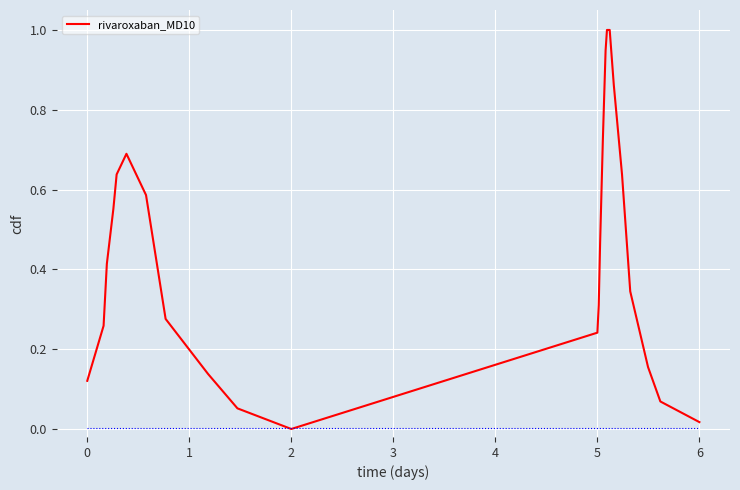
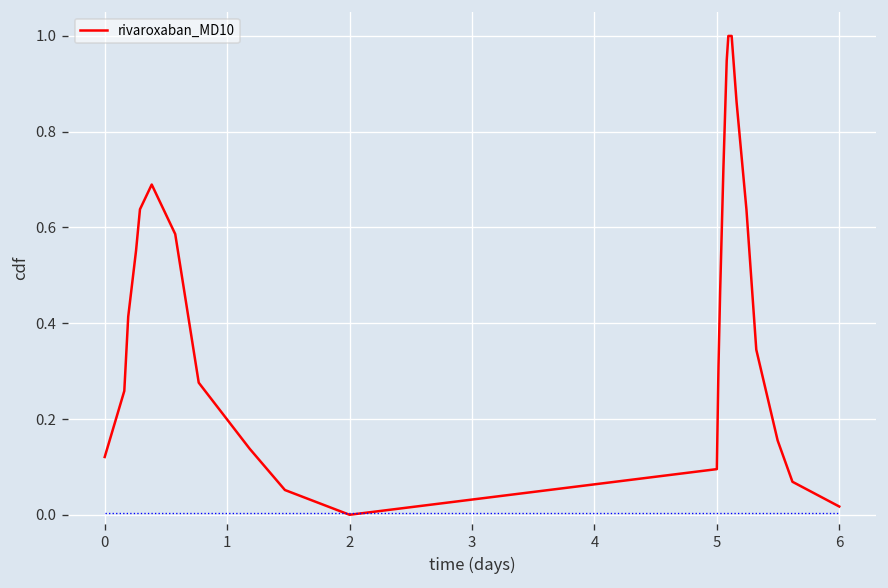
rivaroxaban_MD10, 5: 0.24 -> 0.10
